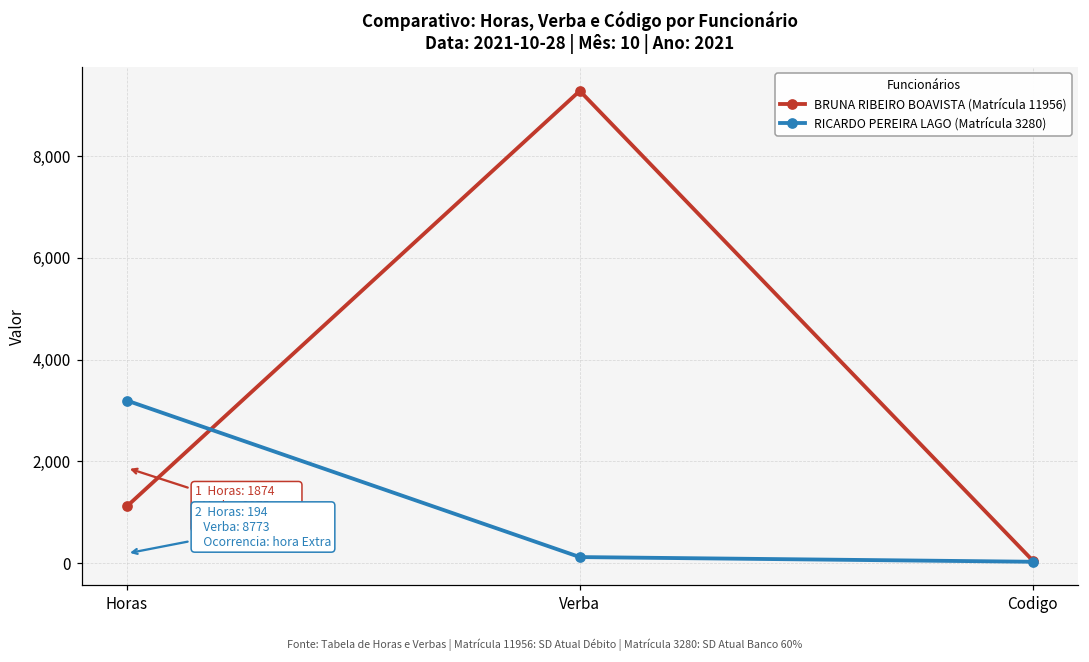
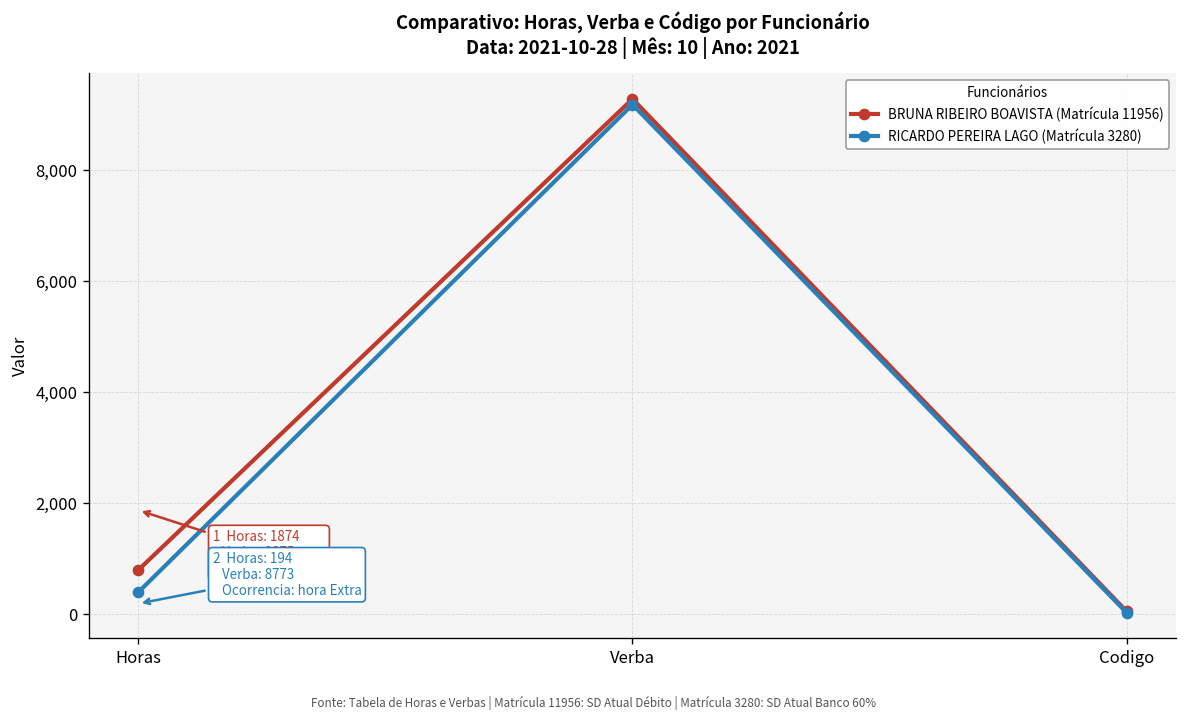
BRUNA RIBEIRO BOAVISTA (Matrícula 11956), Horas: 1,100 -> 800
RICARDO PEREIRA LAGO (Matrícula 3280), Horas: 3,200 -> 400
RICARDO PEREIRA LAGO (Matrícula 3280), Verba: 100 -> 9,200
